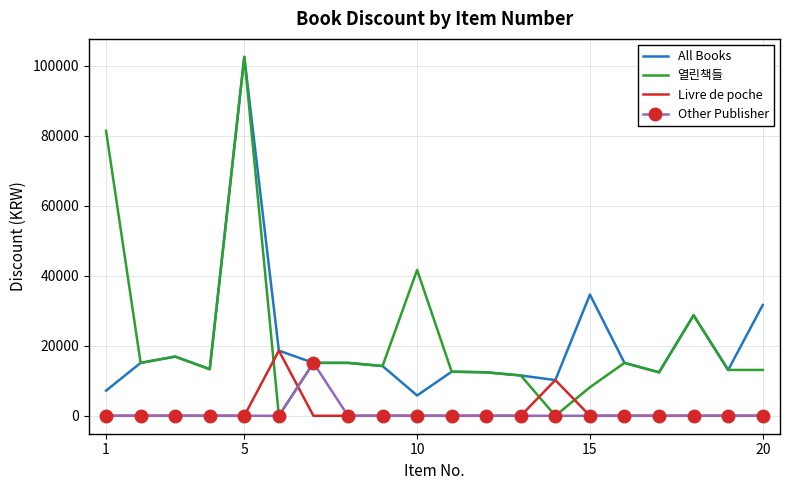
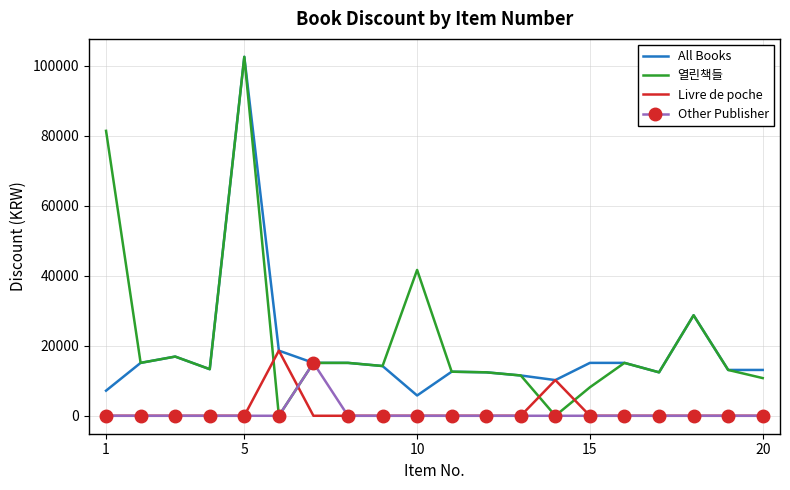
All Books, 15: 35000 -> 15000
All Books, 20: 32000 -> 13000
열린책들, 20: 13000 -> 11000
